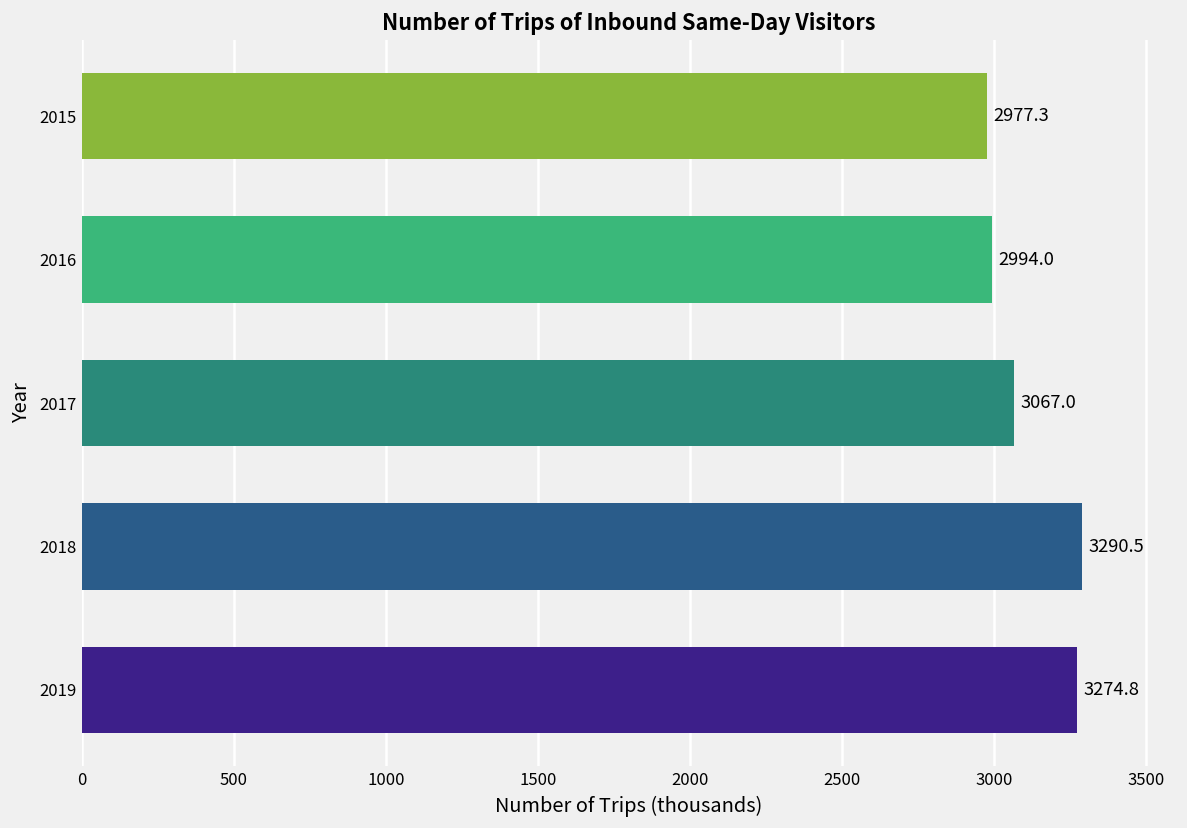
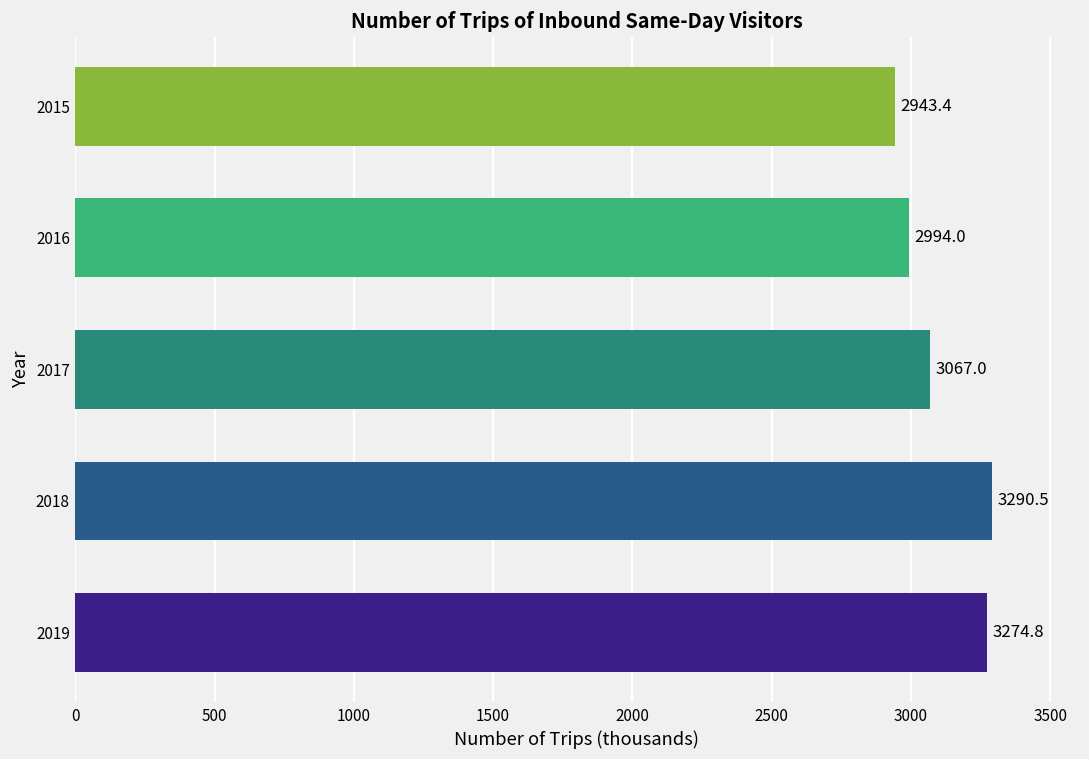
2015: 2977.3 -> 2943.4
